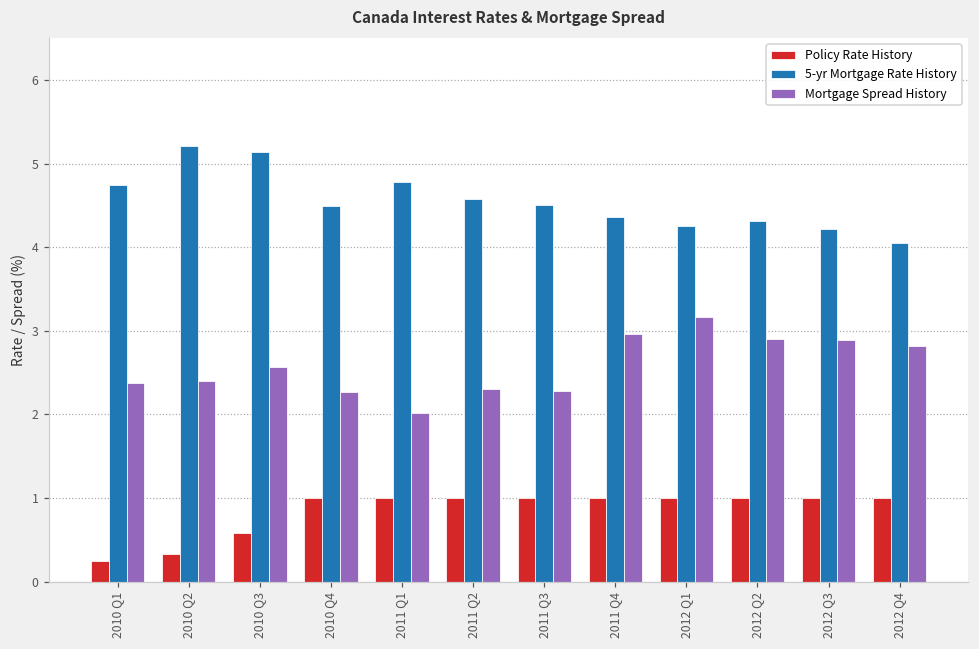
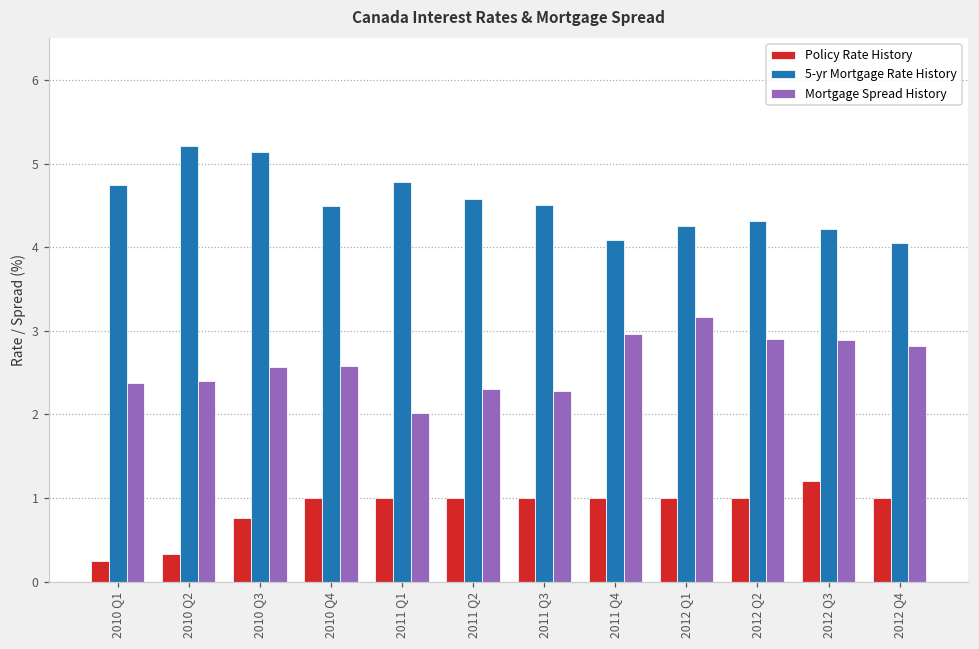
Policy Rate History, 2010 Q3: 0.6 -> 0.8
Mortgage Spread History, 2010 Q4: 2.3 -> 2.6
5-yr Mortgage Rate History, 2011 Q4: 4.4 -> 4.1
Policy Rate History, 2012 Q3: 1.0 -> 1.2
